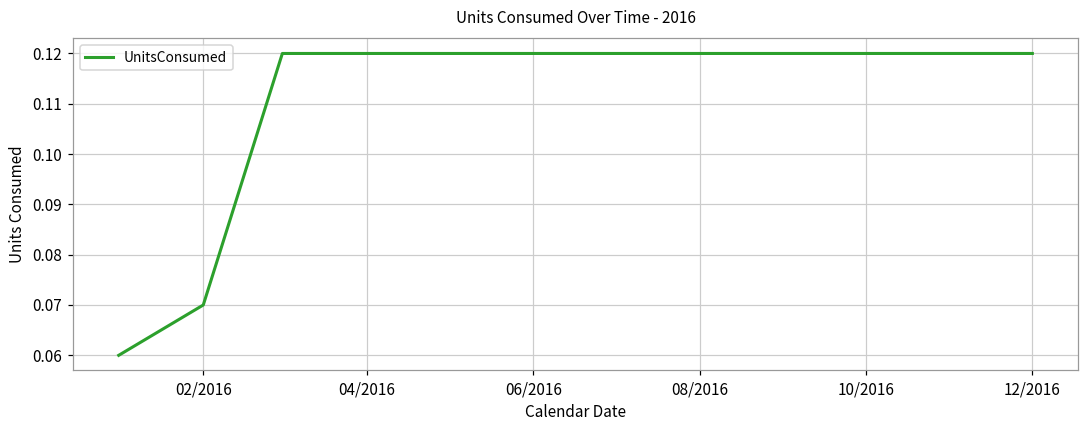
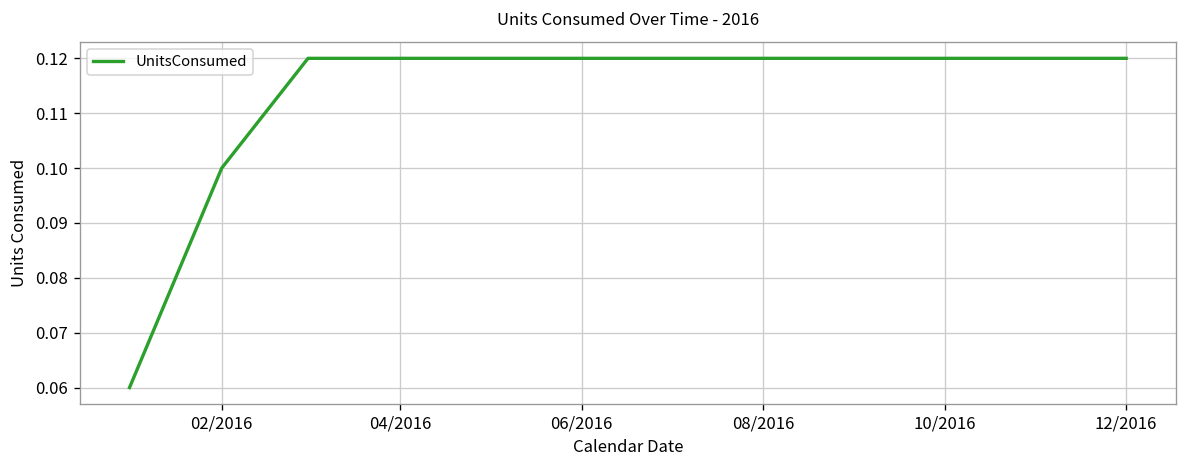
02/2016: 0.07 -> 0.10
